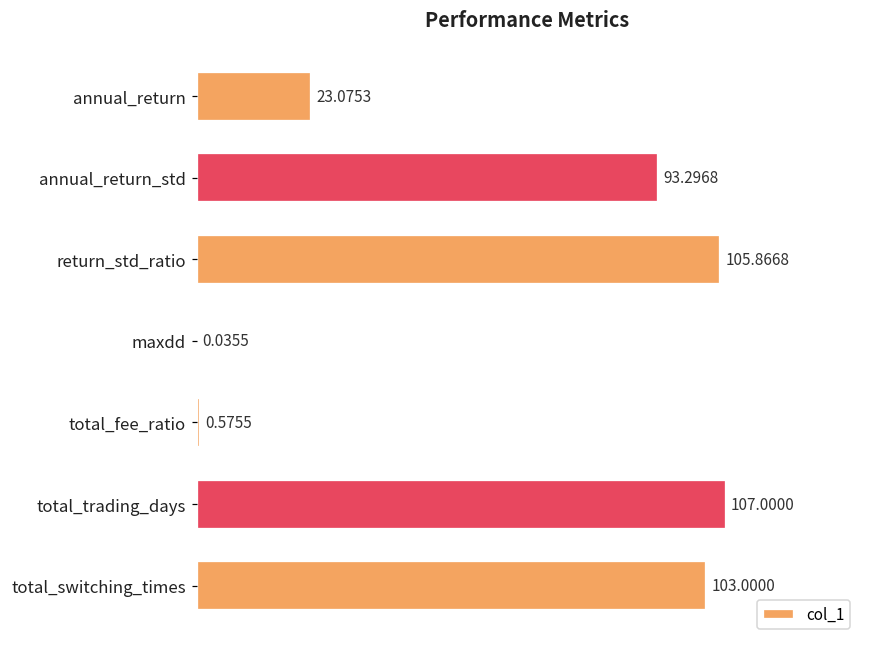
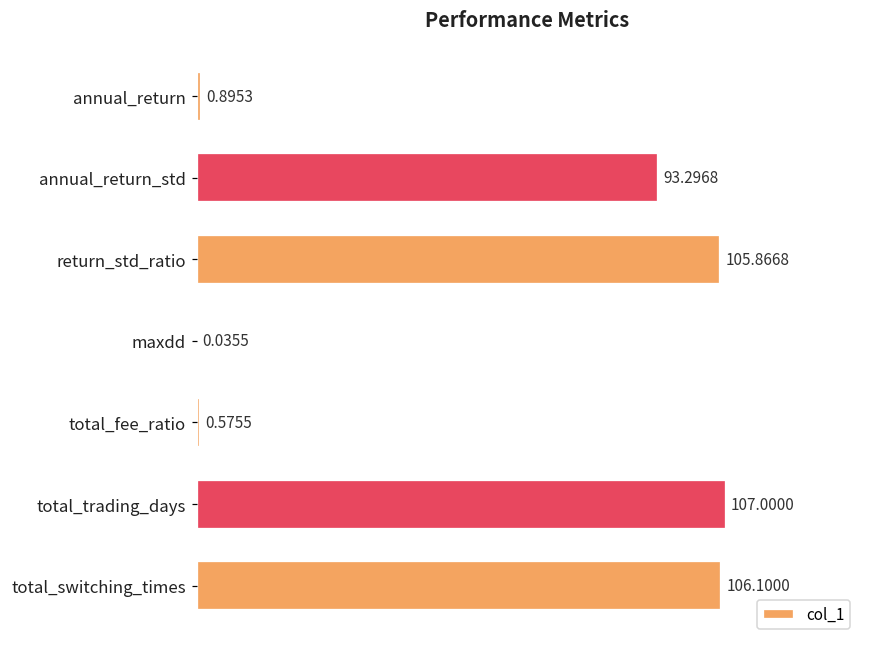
annual_return: 23.0753 -> 0.8953
total_switching_times: 103.0000 -> 106.1000
